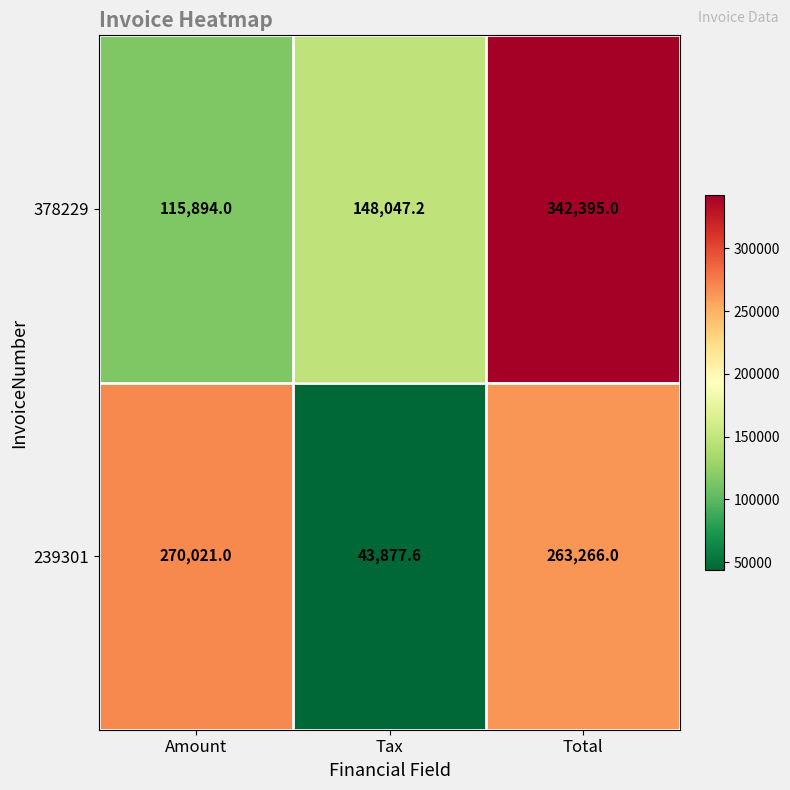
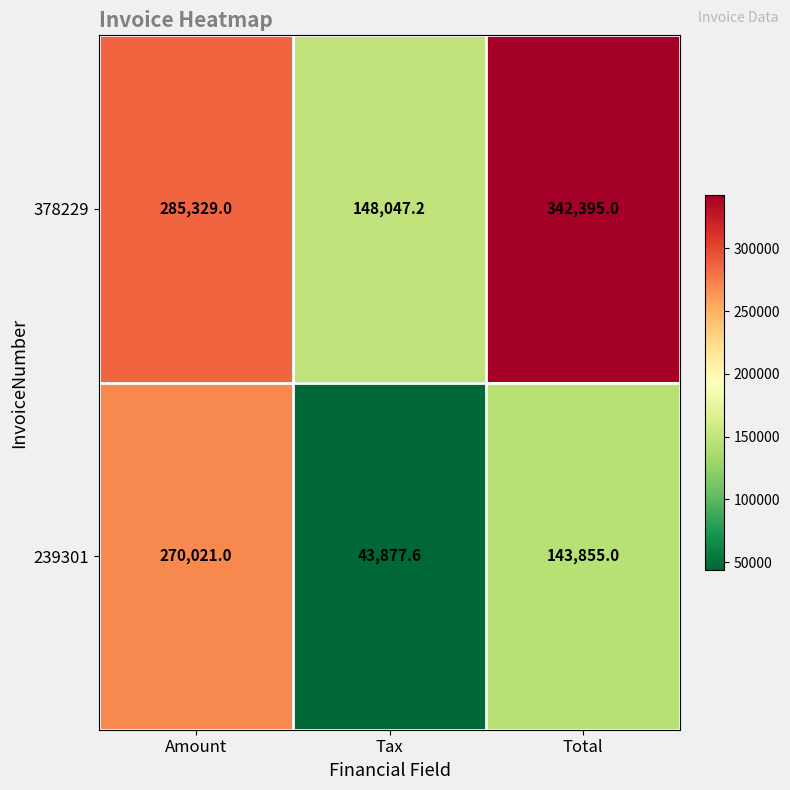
378229, Amount: 115,894.0 -> 285,329.0
239301, Total: 263,266.0 -> 143,855.0
